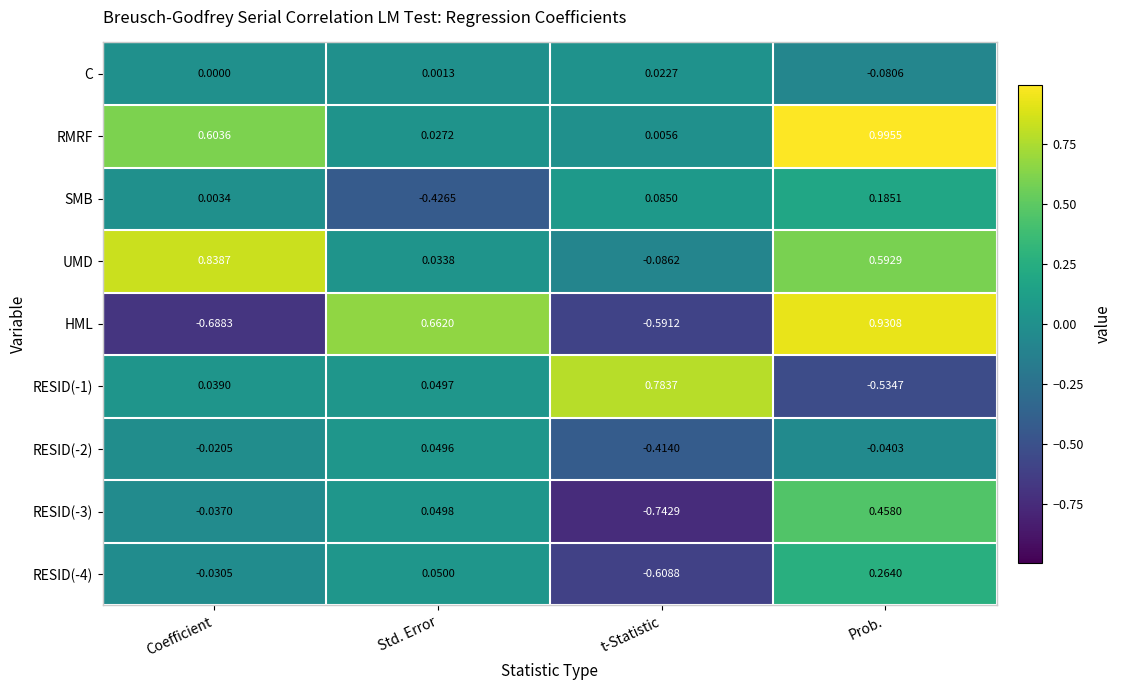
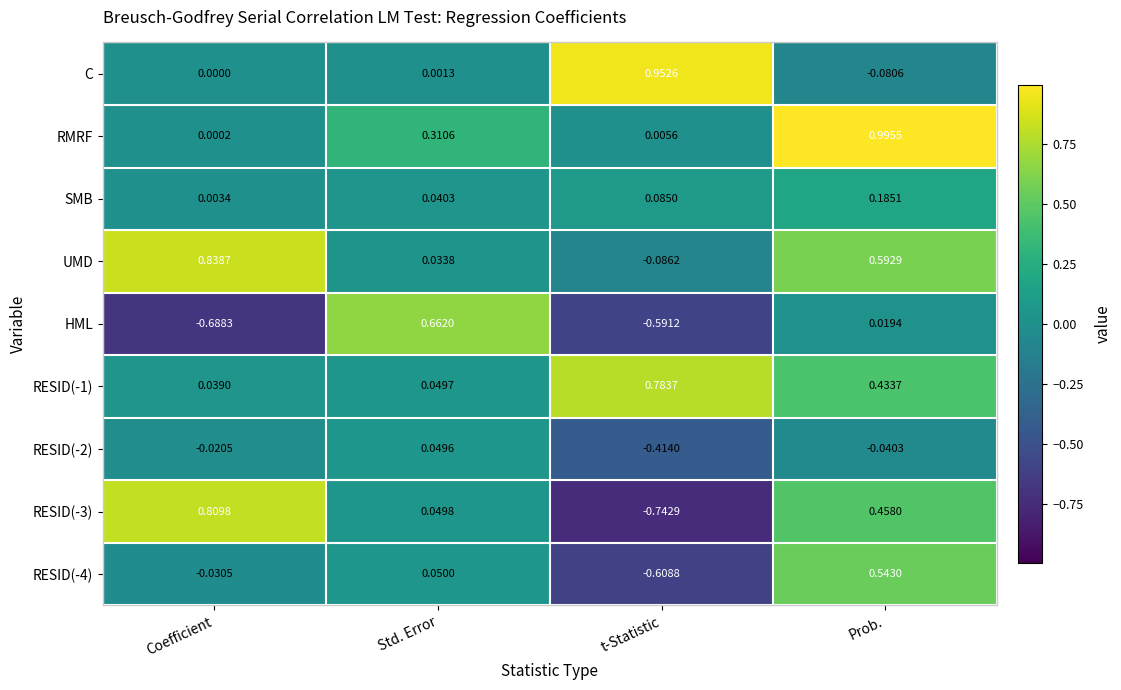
C, t-Statistic: 0.0227 -> 0.9526
RMRF, Coefficient: 0.6036 -> 0.0002
RMRF, Std. Error: 0.0272 -> 0.3106
SMB, Std. Error: -0.4265 -> 0.0403
HML, Prob.: 0.9308 -> 0.0194
RESID(-1), Prob.: -0.5347 -> 0.4337
RESID(-3), Coefficient: -0.0370 -> 0.8098
RESID(-4), Prob.: 0.2640 -> 0.5430
